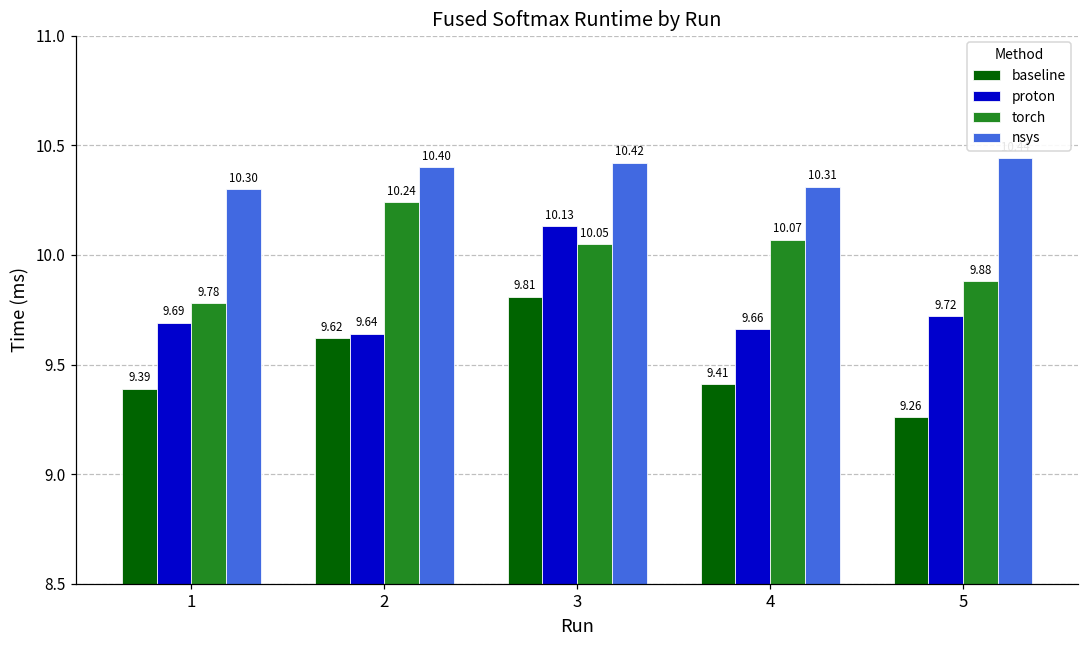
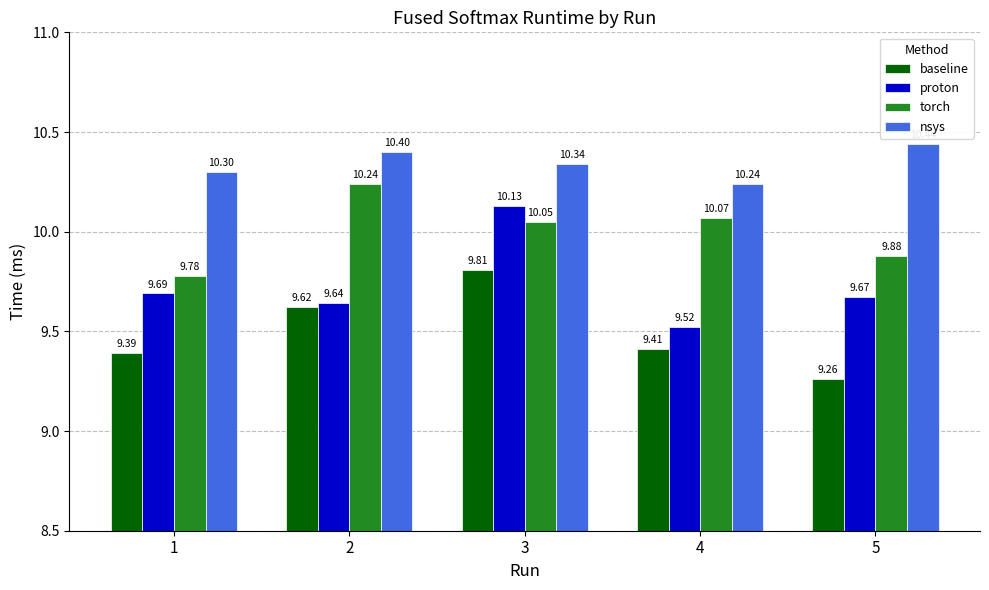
nsys, 3: 10.42 -> 10.34
proton, 4: 9.66 -> 9.52
nsys, 4: 10.31 -> 10.24
proton, 5: 9.72 -> 9.67
